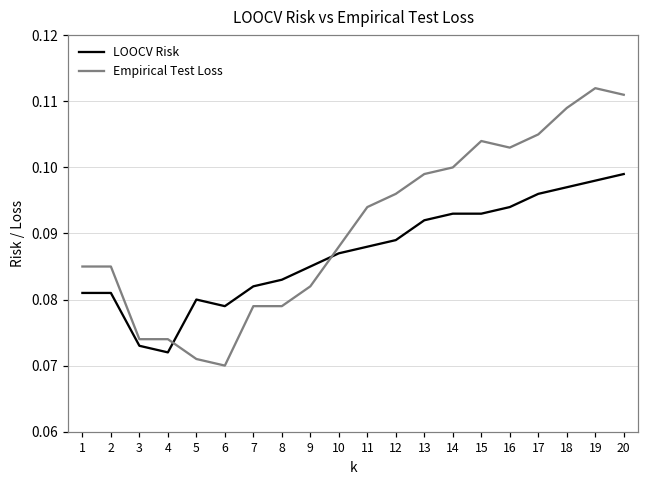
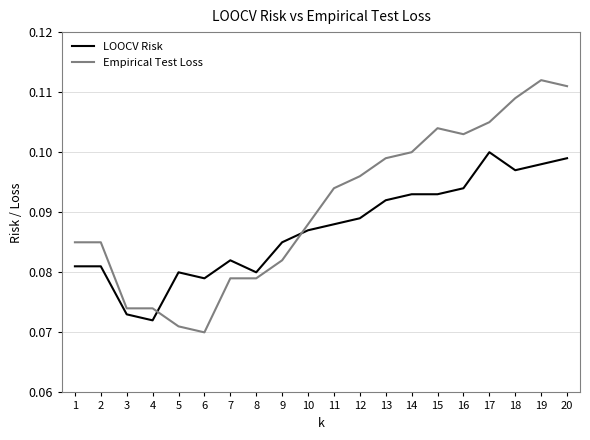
LOOCV Risk, 8: 0.083 -> 0.080
LOOCV Risk, 17: 0.096 -> 0.100
